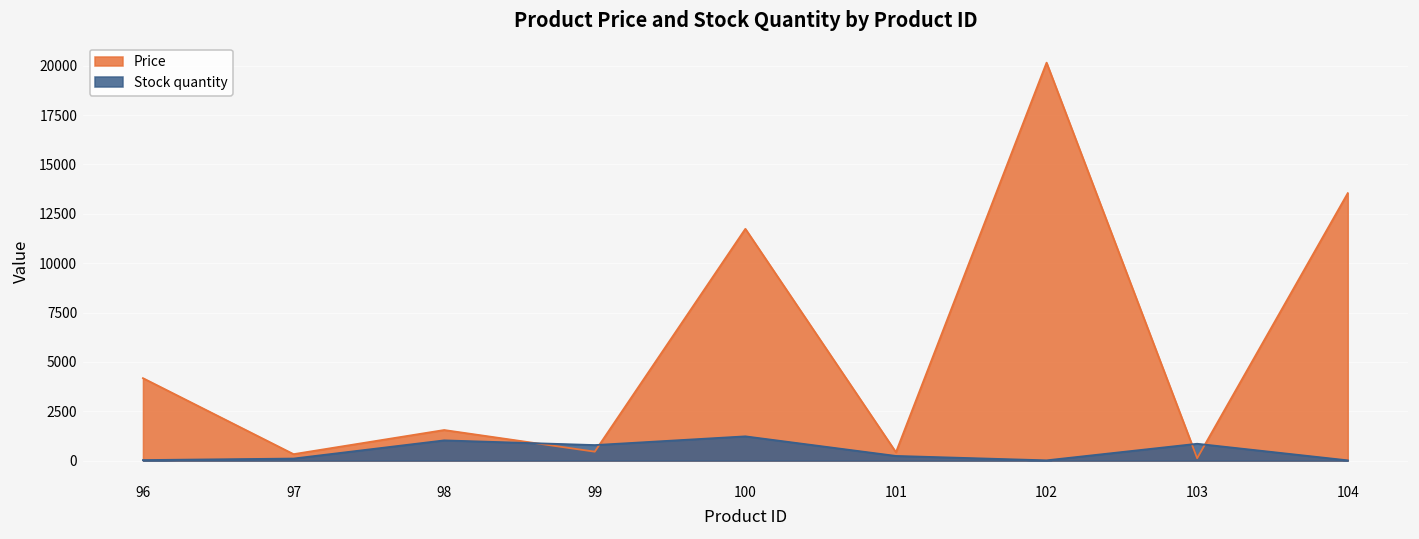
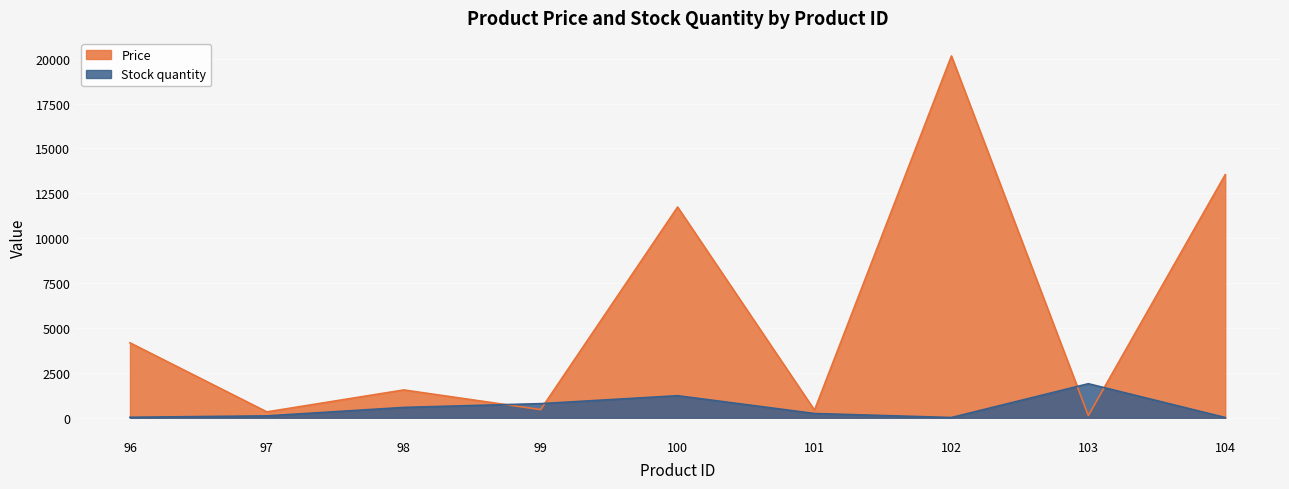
Stock quantity, 98: 1000 -> 600
Stock quantity, 103: 900 -> 1900
